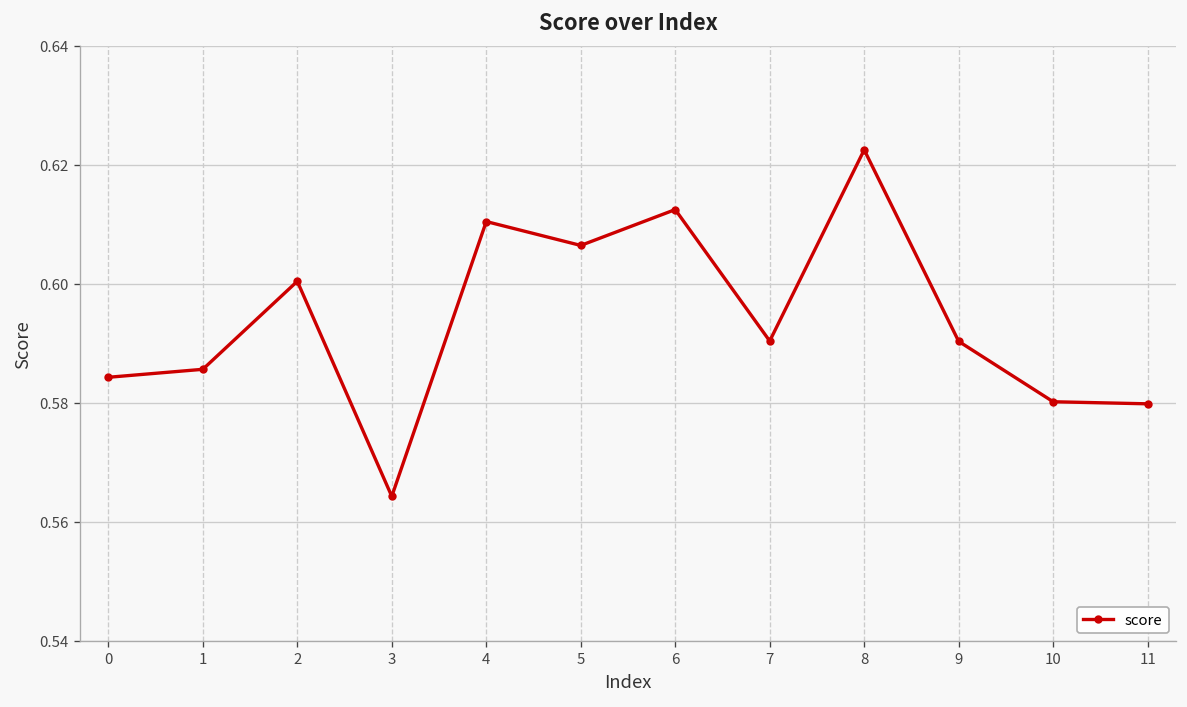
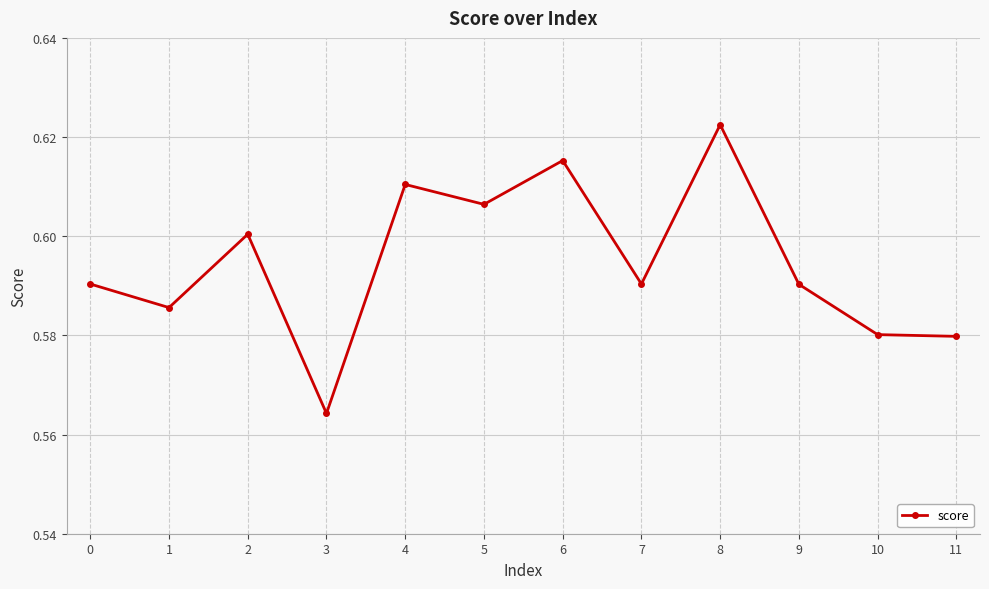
0: 0.584 -> 0.590
6: 0.612 -> 0.615
